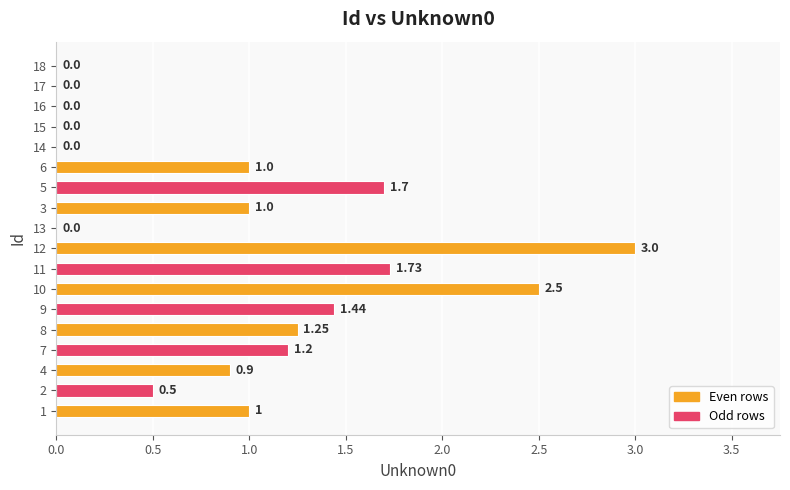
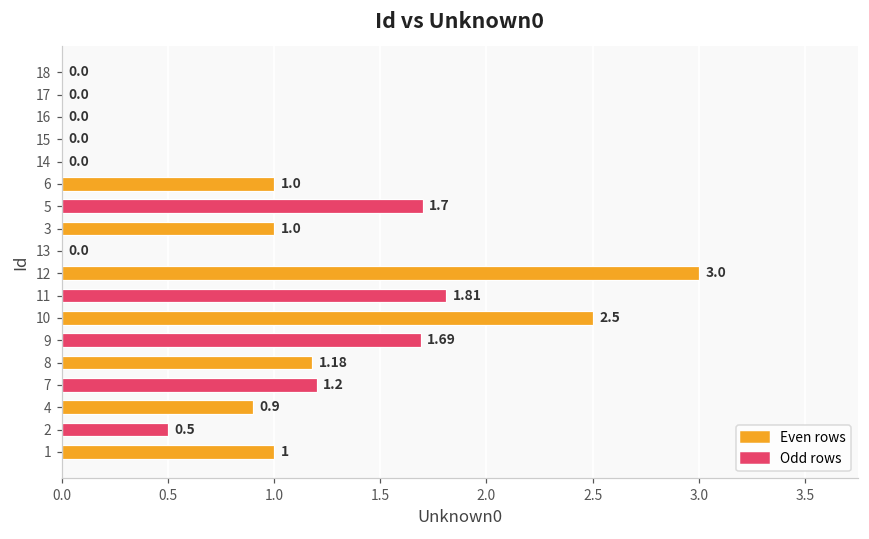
11: 1.73 -> 1.81
9: 1.44 -> 1.69
8: 1.25 -> 1.18
